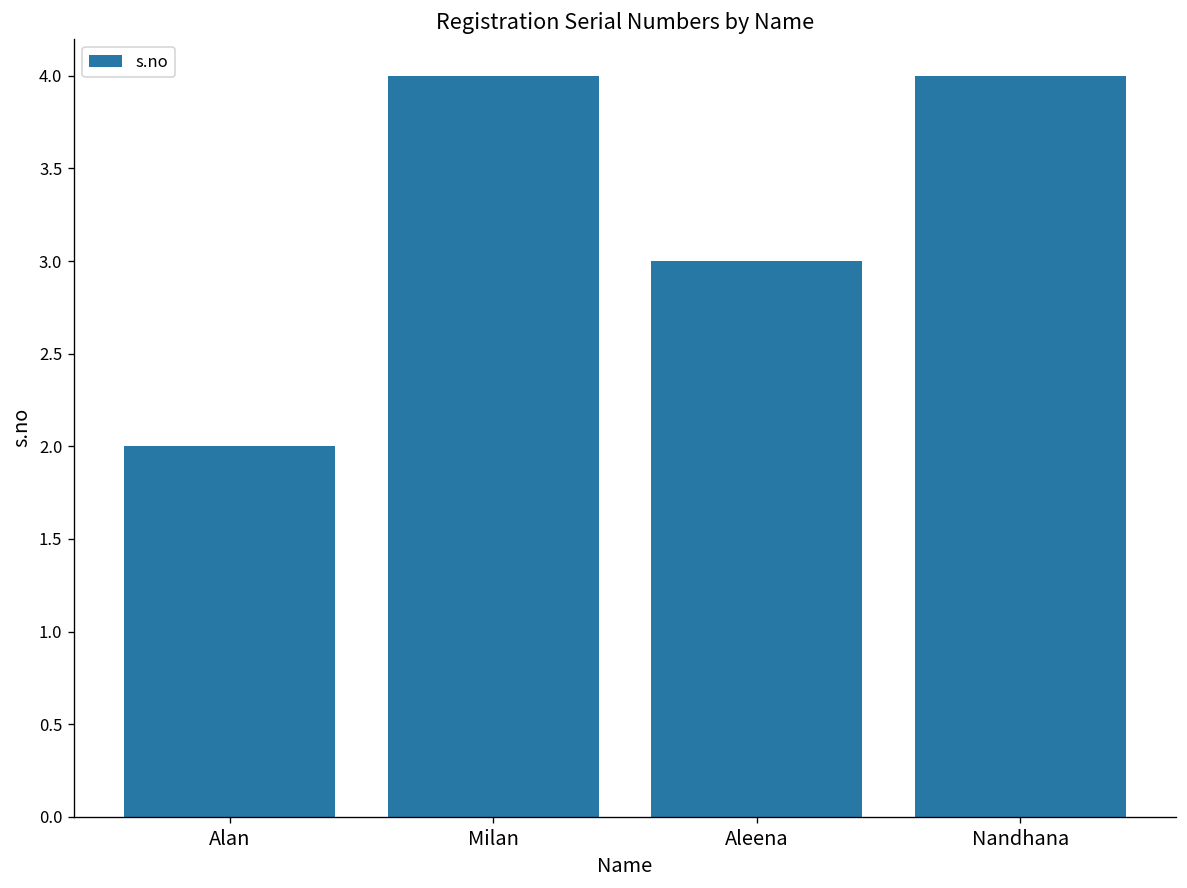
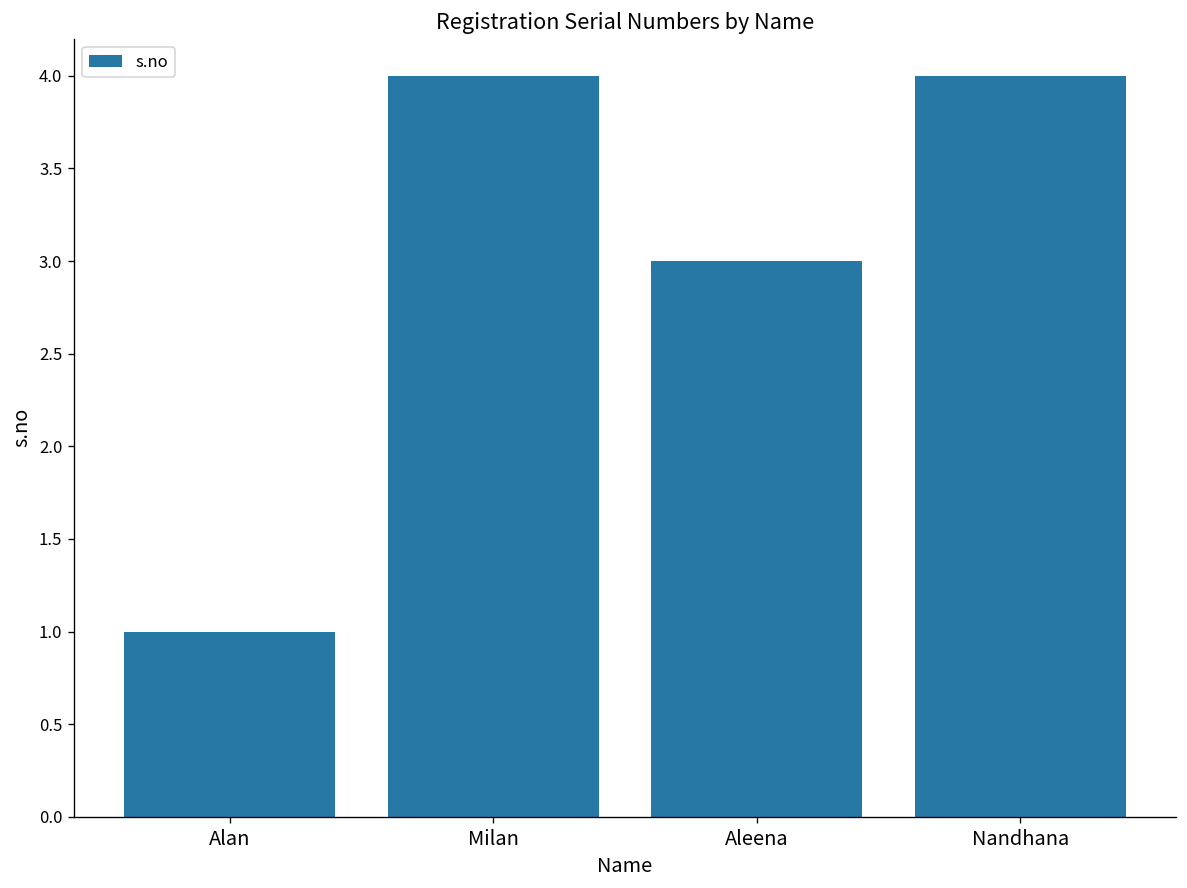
Alan: 2 -> 1
